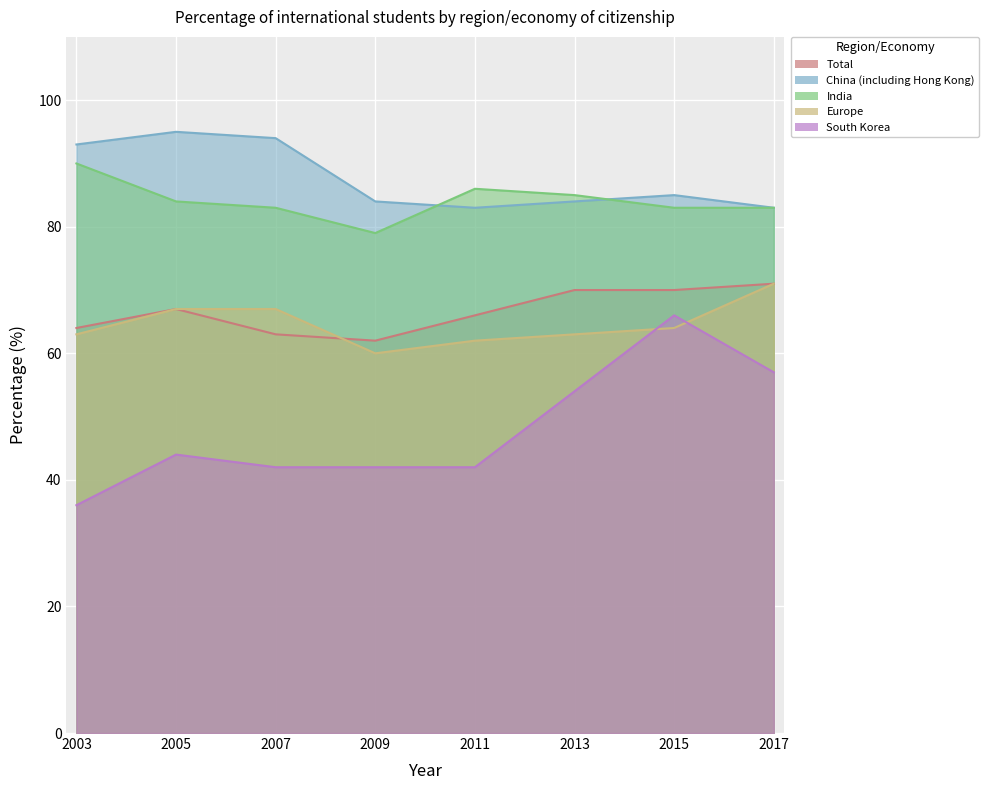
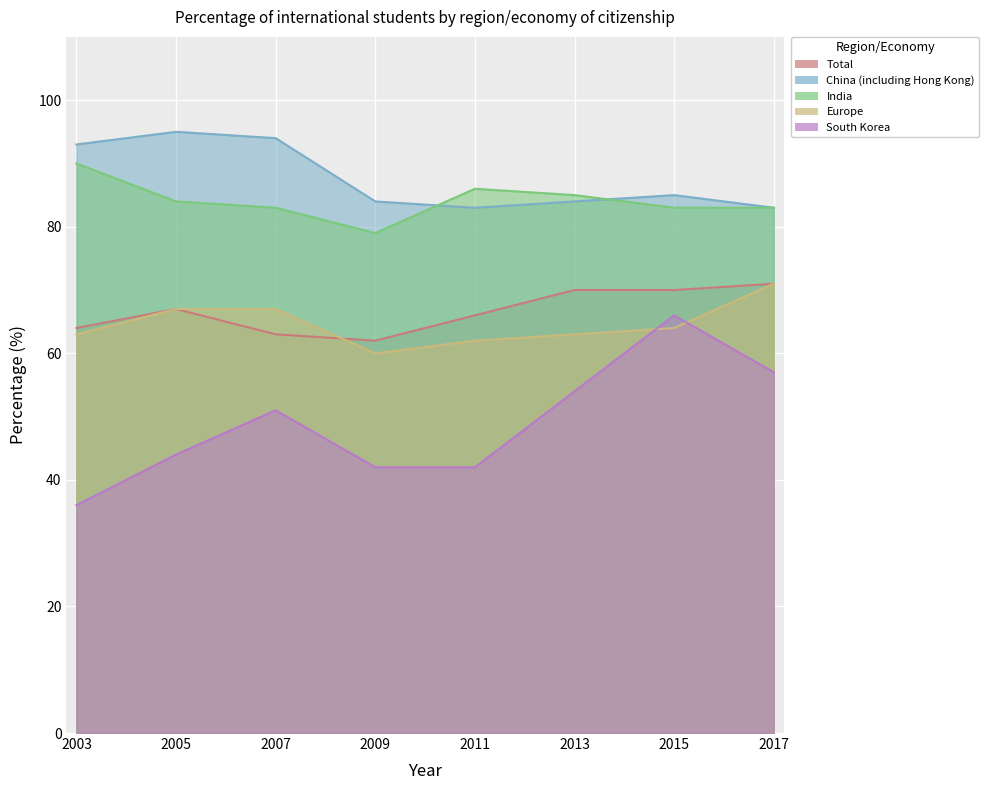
South Korea, 2007: 42 -> 51
